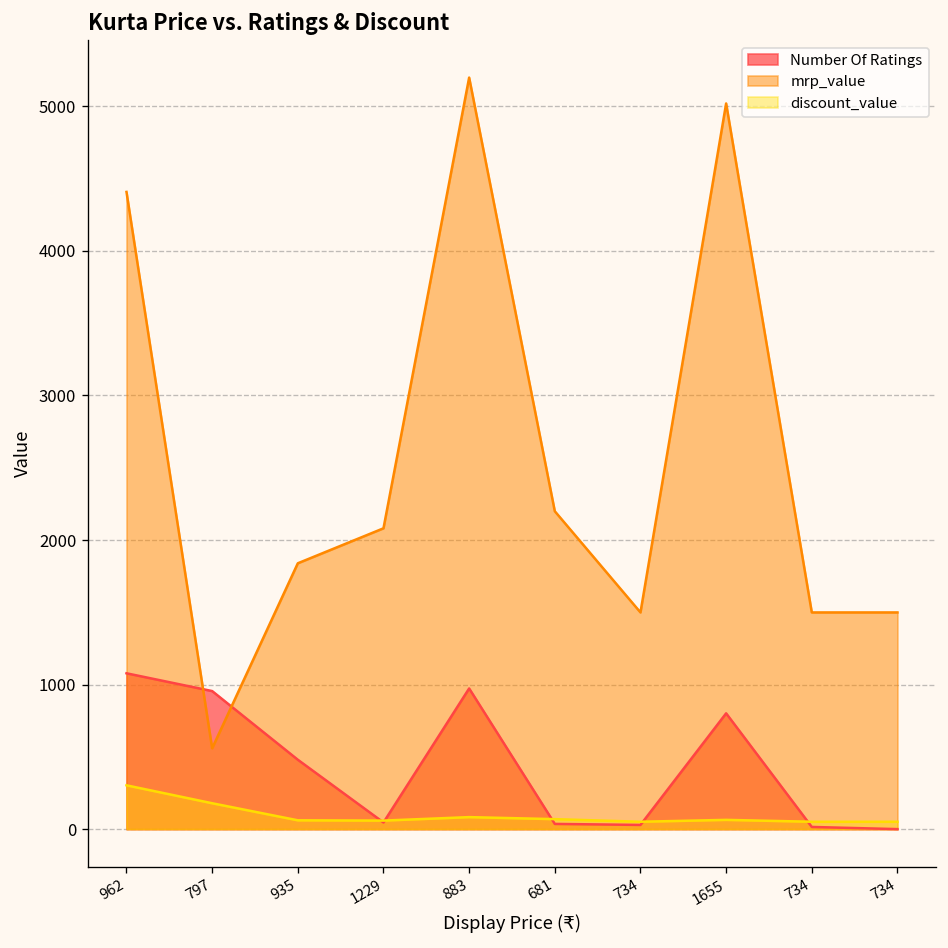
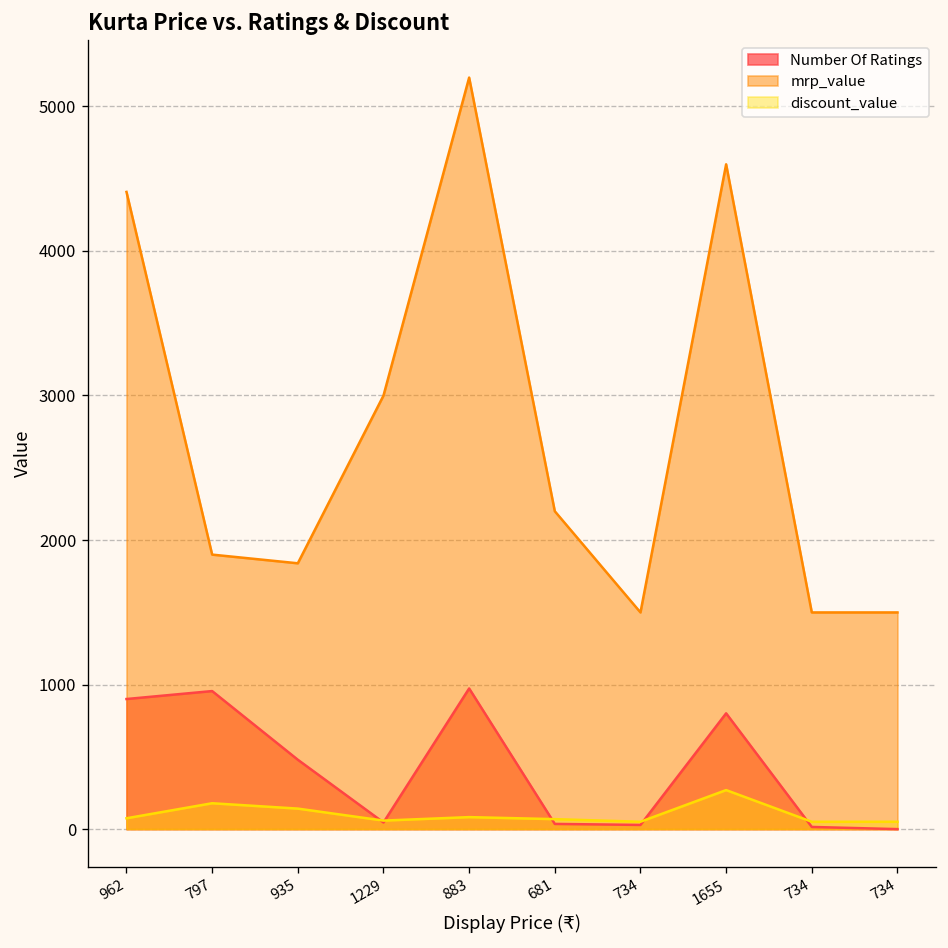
Number Of Ratings, 962: 1080 -> 900
discount_value, 962: 300 -> 80
mrp_value, 797: 560 -> 1900
discount_value, 935: 60 -> 140
mrp_value, 1229: 2080 -> 3000
mrp_value, 1655: 5020 -> 4600
discount_value, 1655: 60 -> 270
